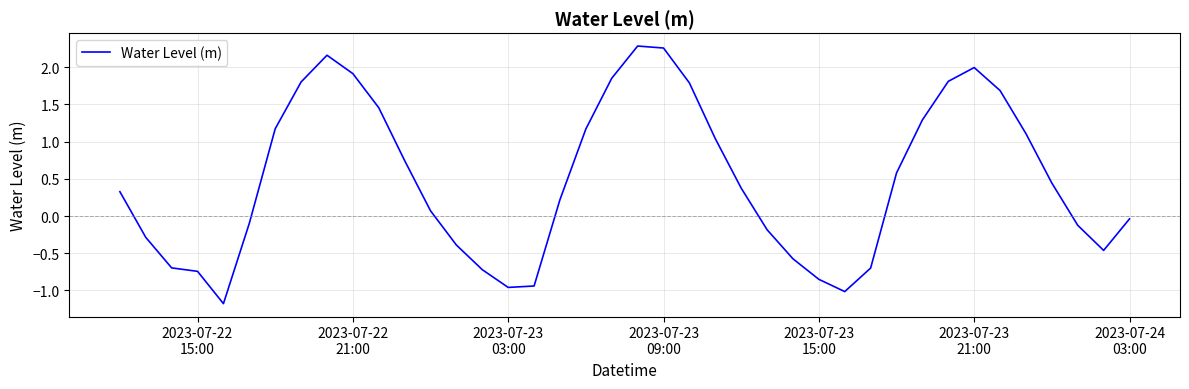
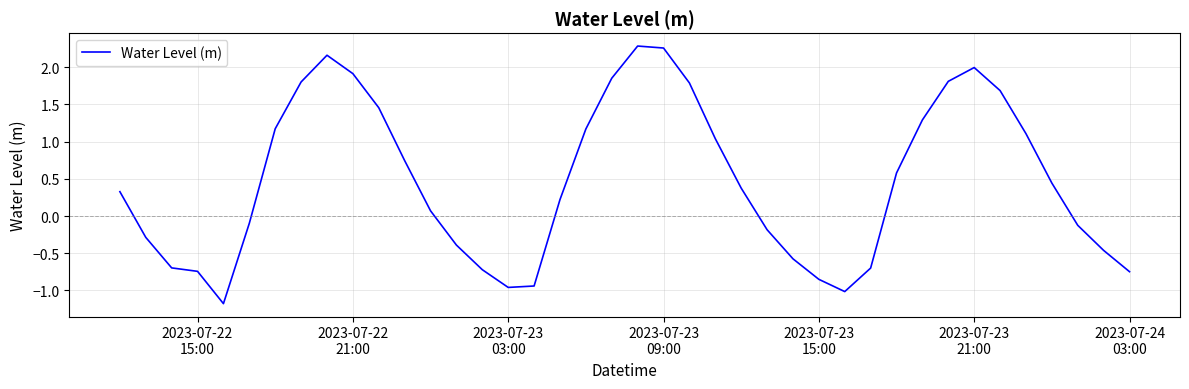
2023-07-24 03:00: 0.0 -> -0.7
